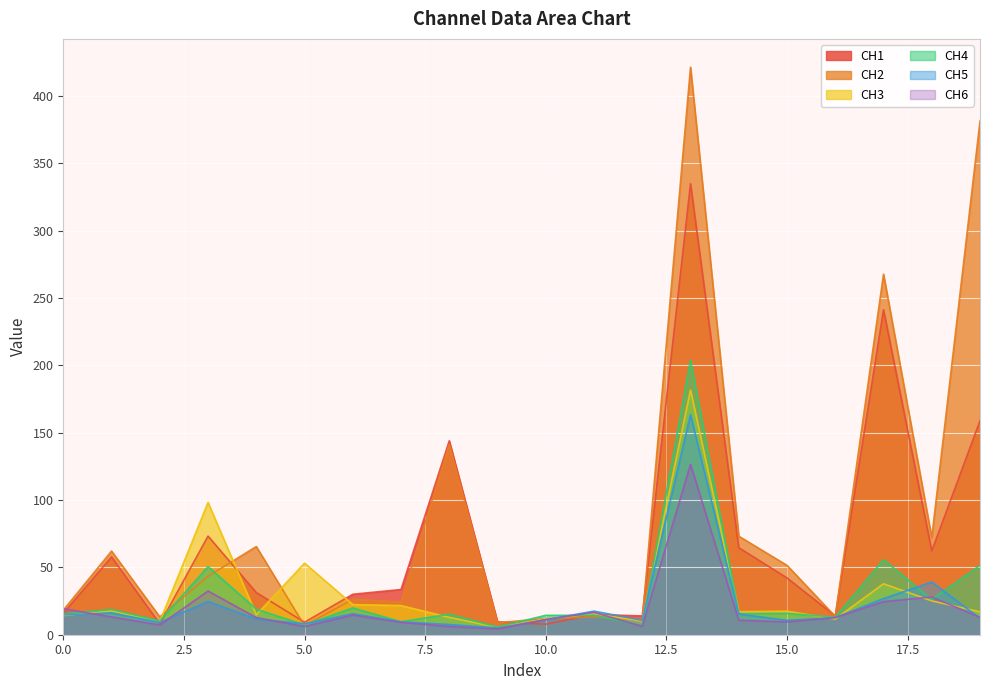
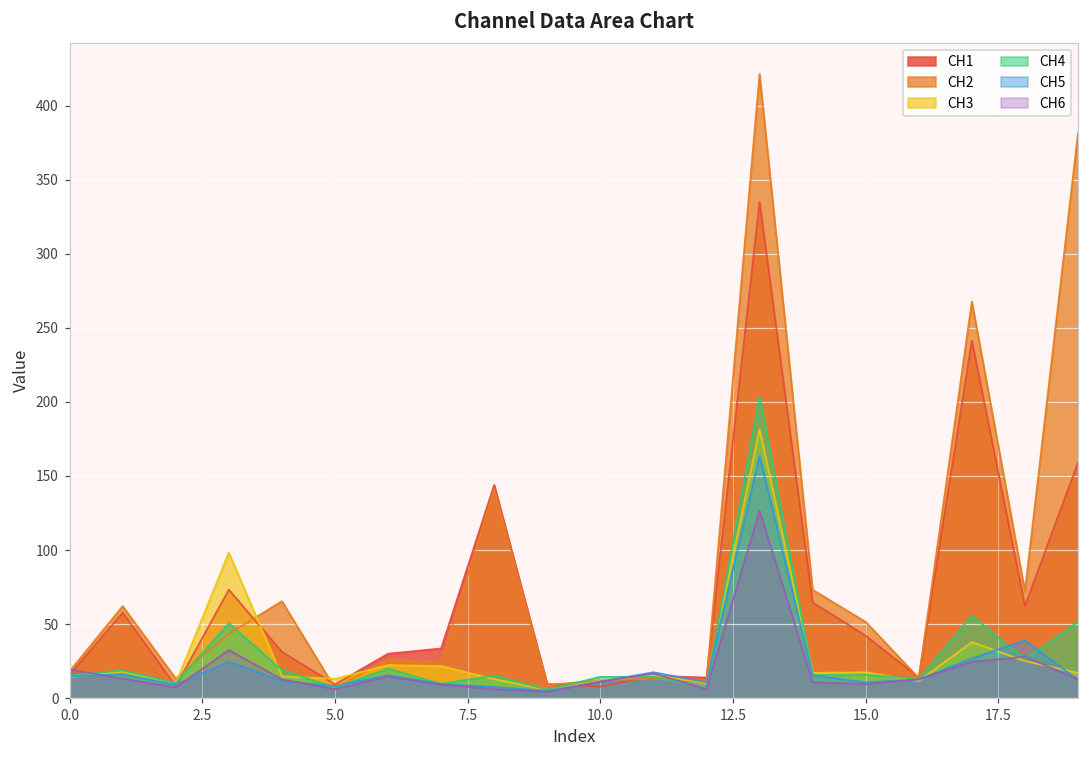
CH3, 5.0: 53 -> 13
